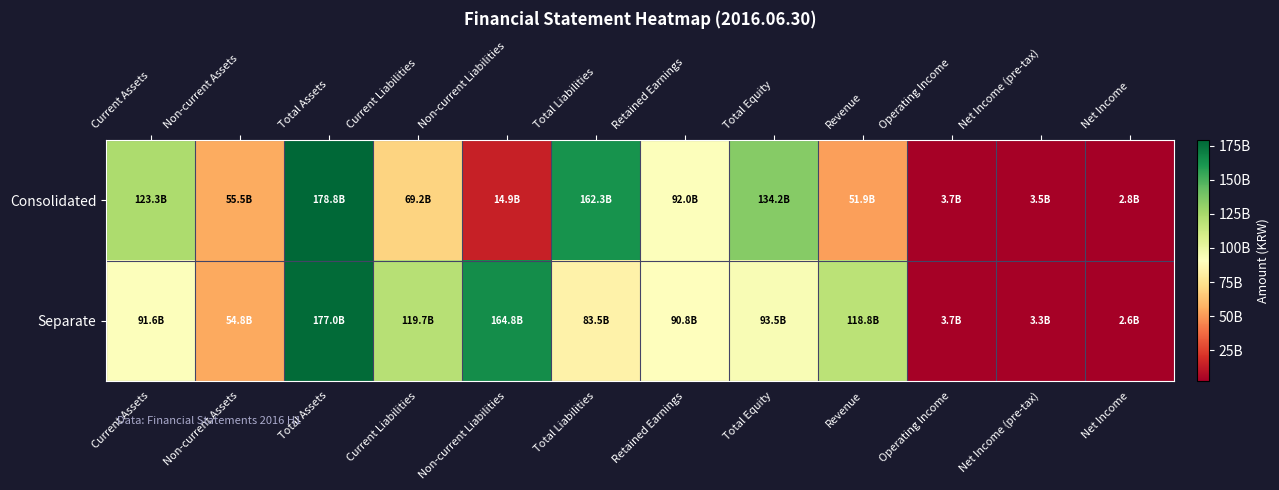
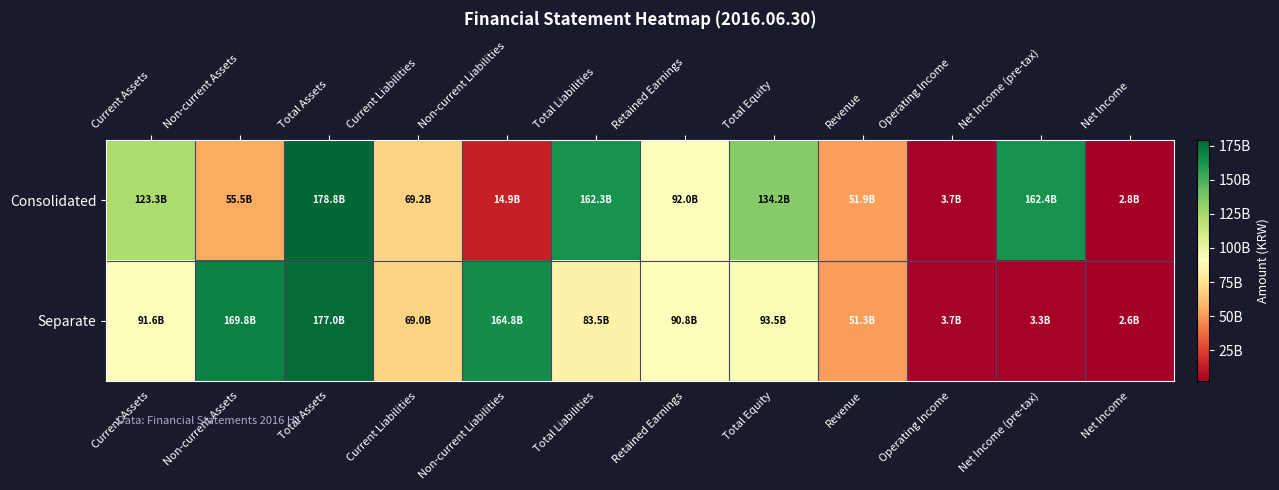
Consolidated, Net Income (pre-tax): 3.5B -> 162.4B
Separate, Non-current Assets: 54.8B -> 169.8B
Separate, Current Liabilities: 119.7B -> 69.0B
Separate, Revenue: 118.8B -> 51.3B
